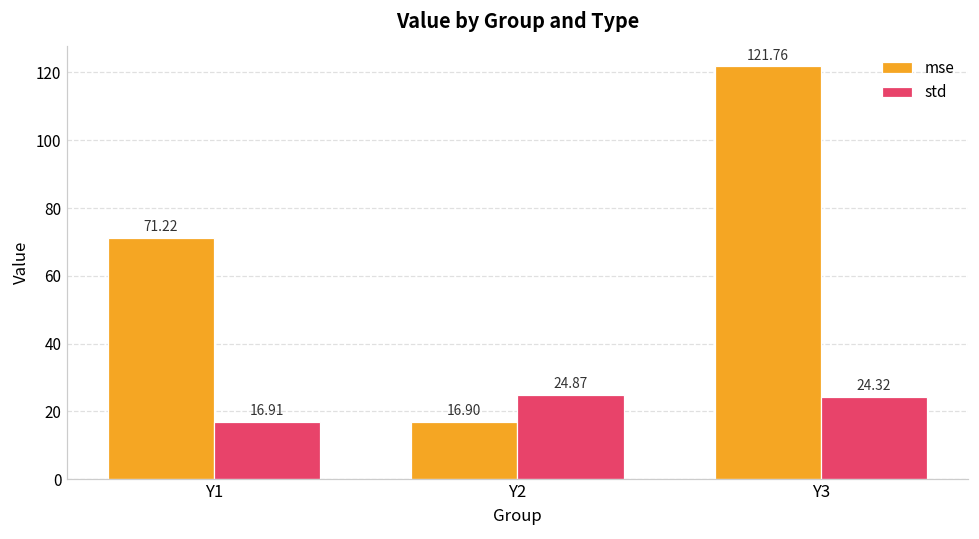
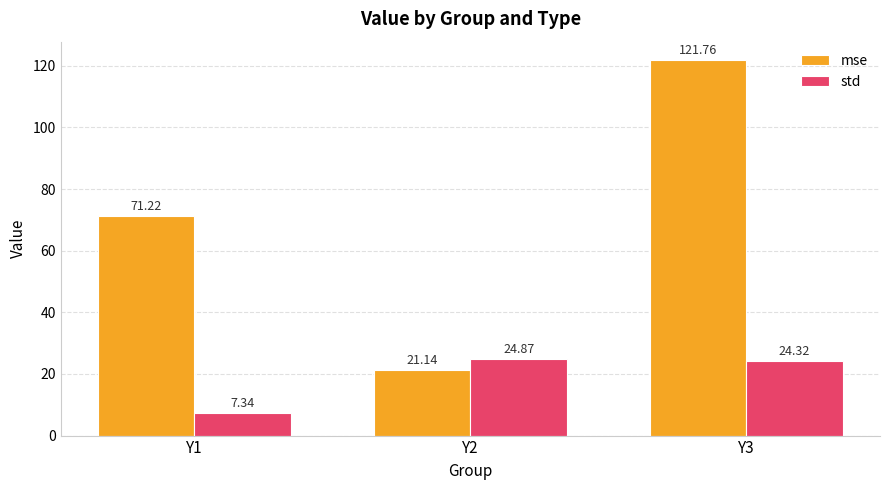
std, Y1: 16.91 -> 7.34
mse, Y2: 16.90 -> 21.14
